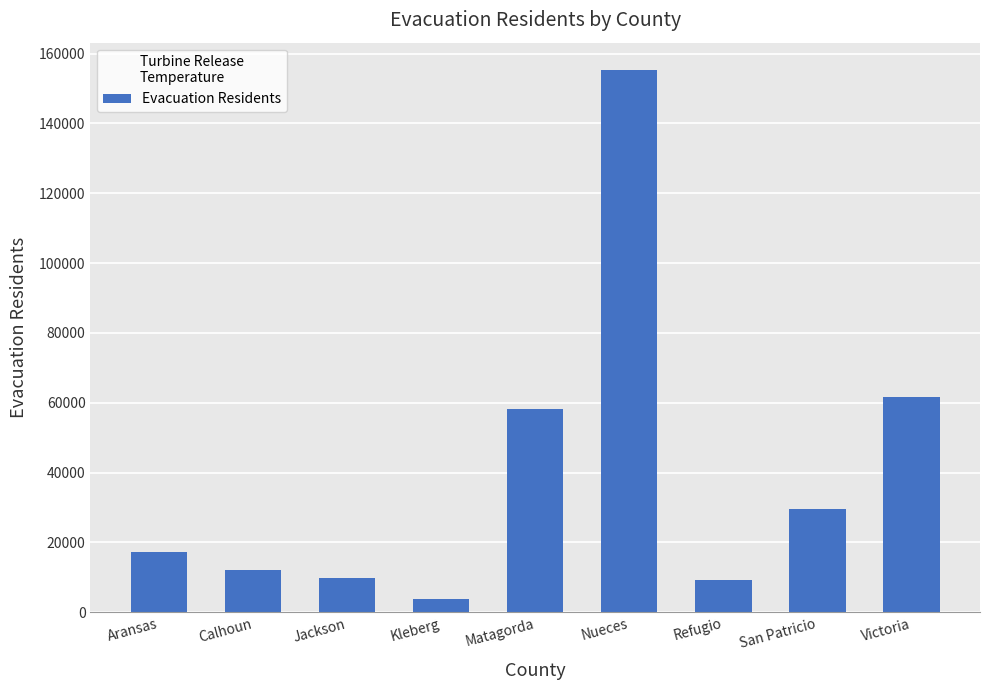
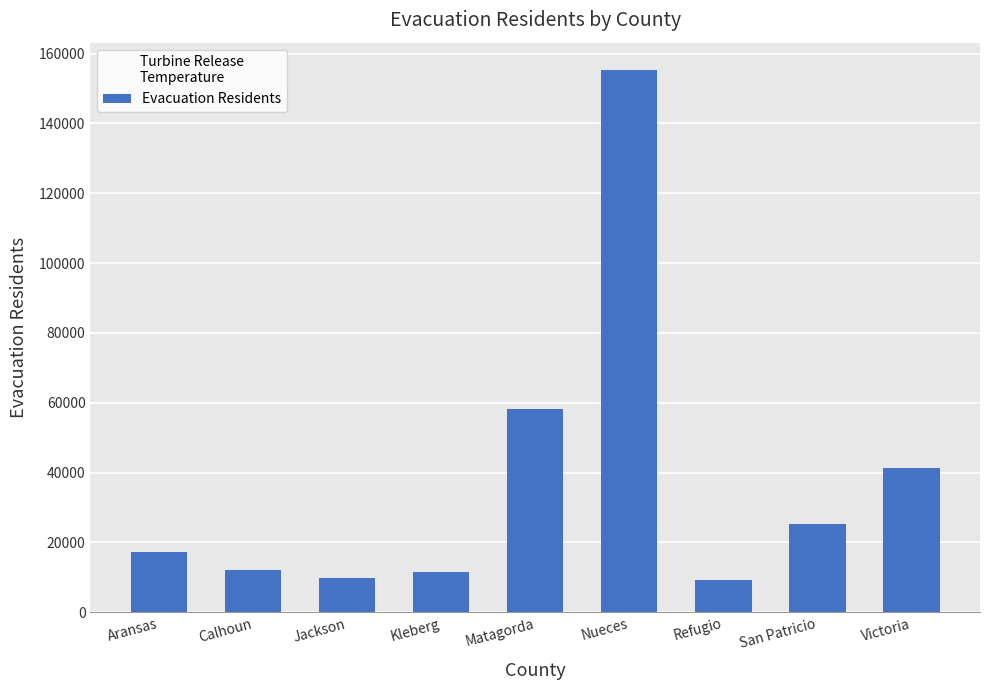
Kleberg: 4000 -> 11000
San Patricio: 29000 -> 25000
Victoria: 62000 -> 41000
